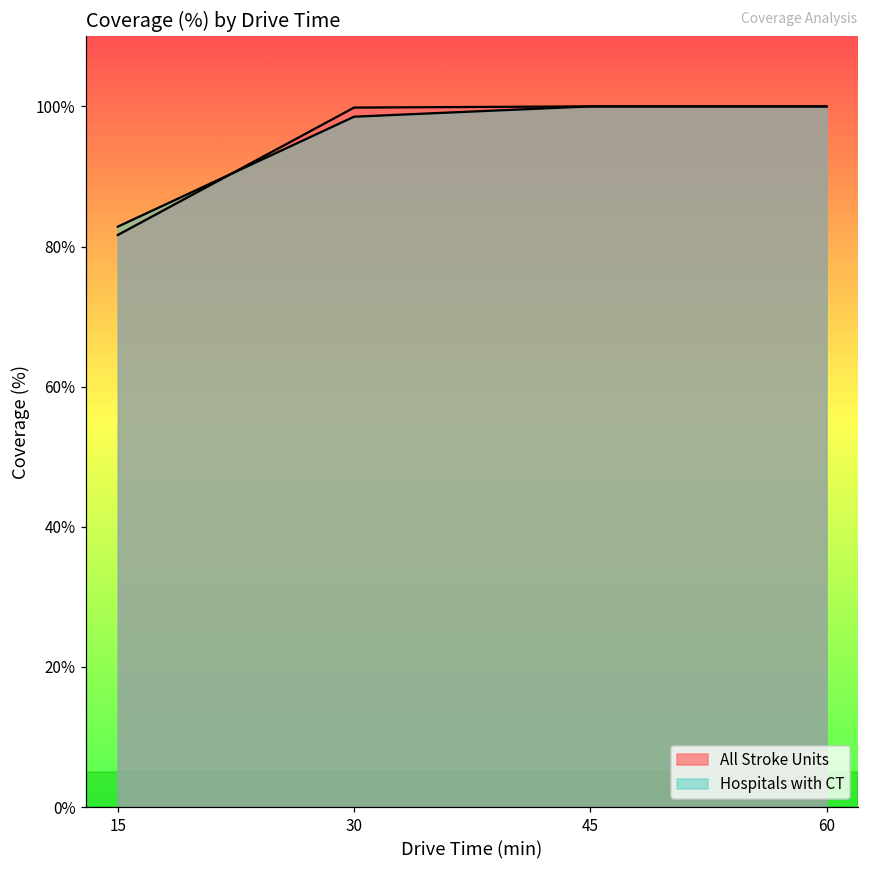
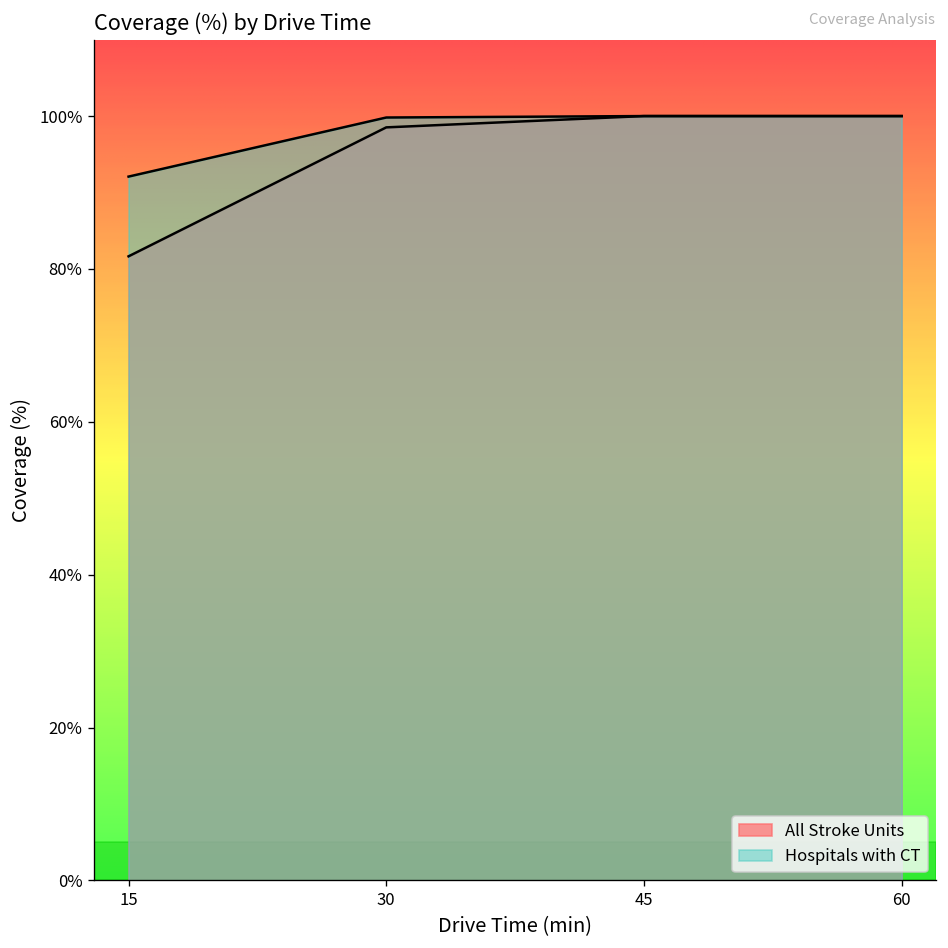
Hospitals with CT, 15: 83% -> 92%
All Stroke Units, 30: 100% -> 99%
Hospitals with CT, 30: 99% -> 100%
